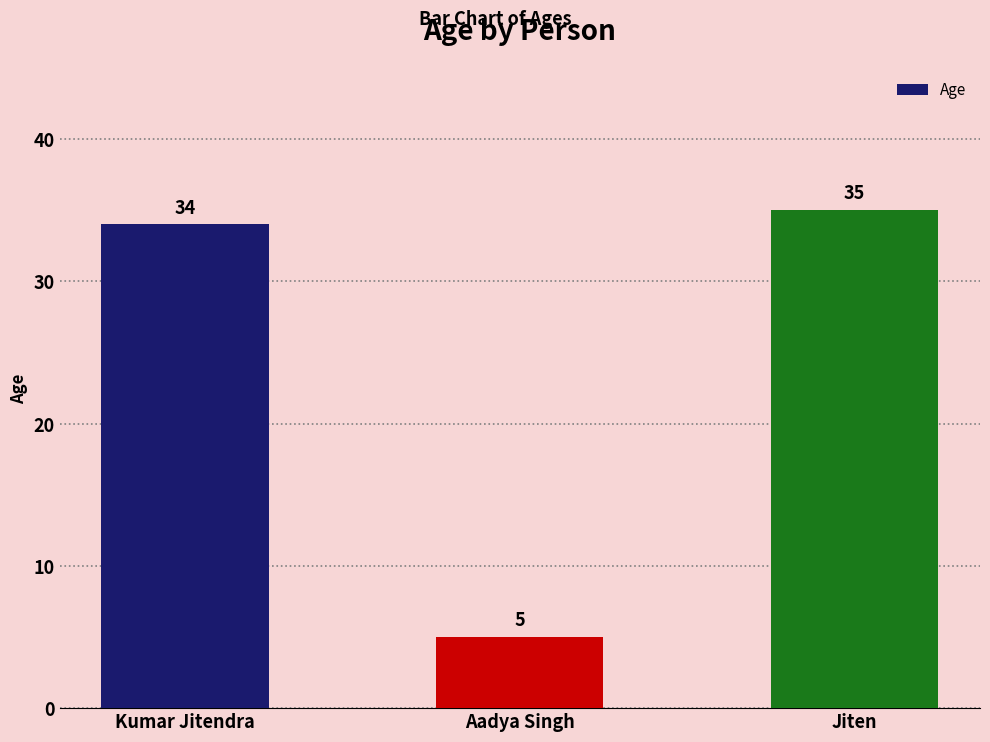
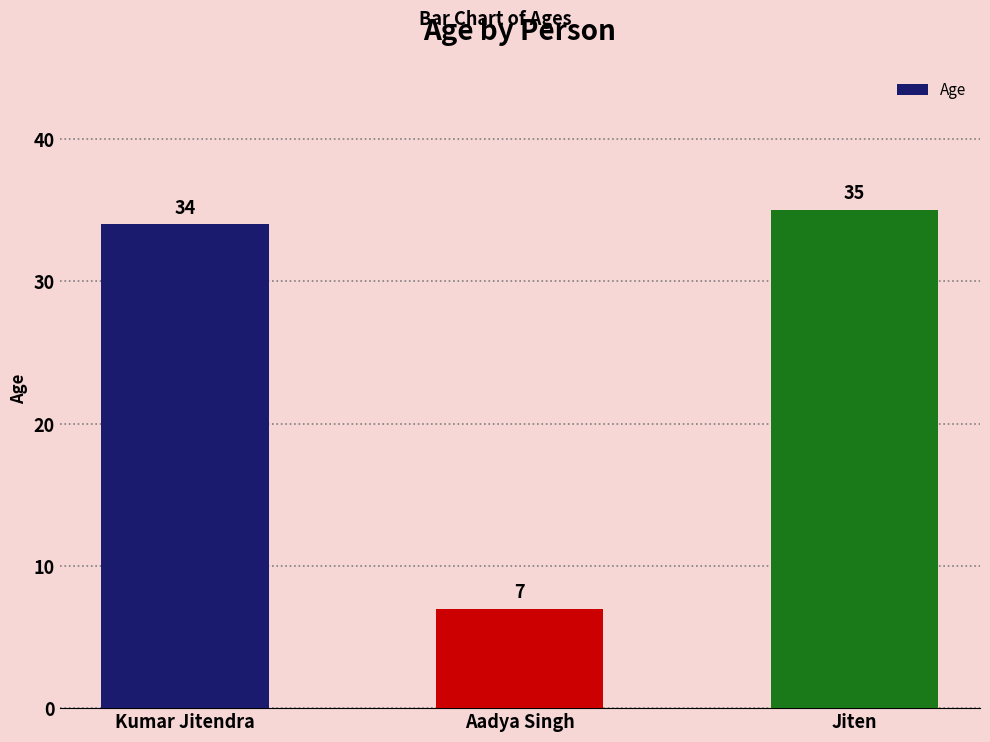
Aadya Singh: 5 -> 7
